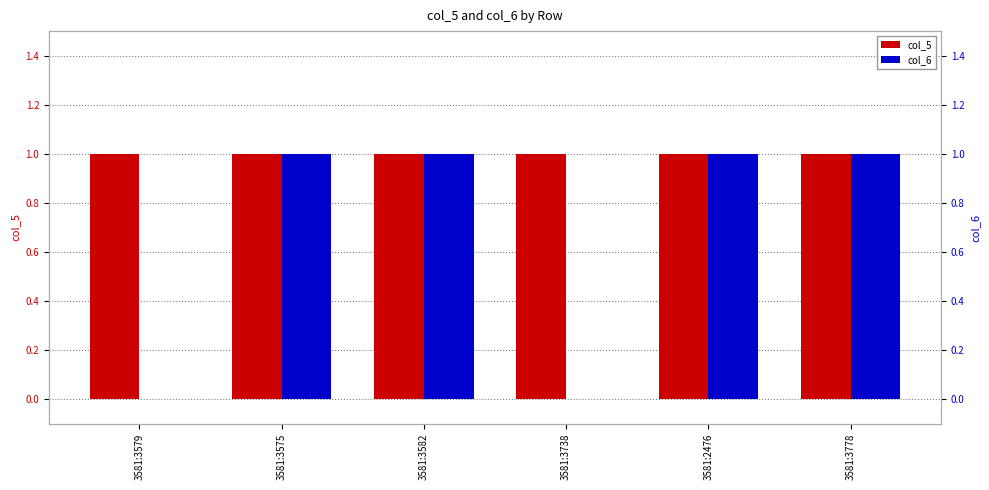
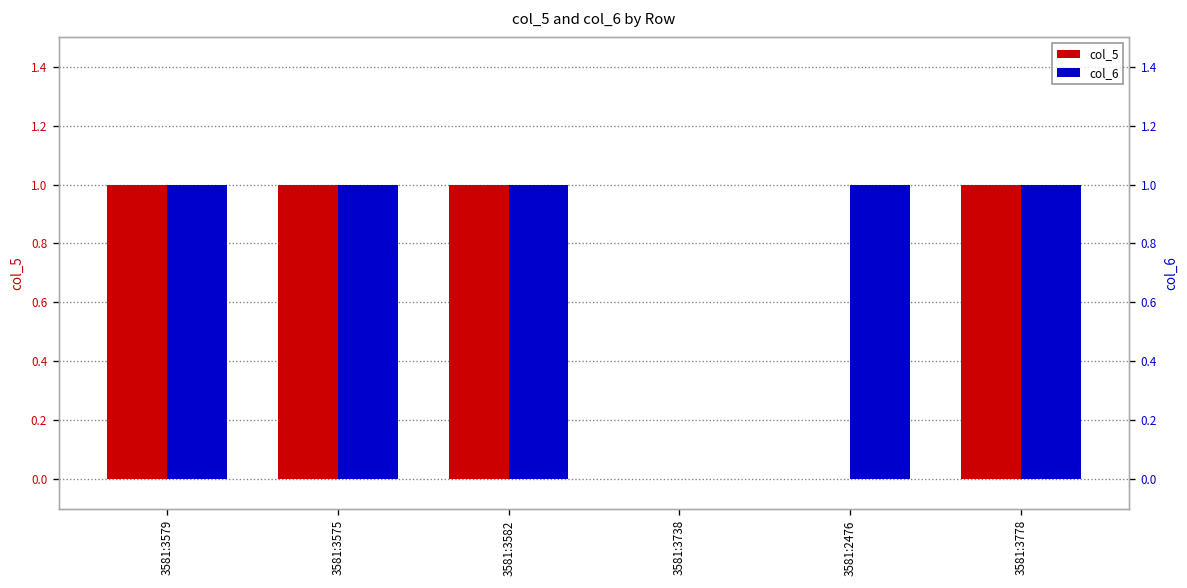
col_5, 3581:3738: 1 -> 0
col_5, 3581:2476: 1 -> 0
col_6, 3581:3579: 0 -> 1
